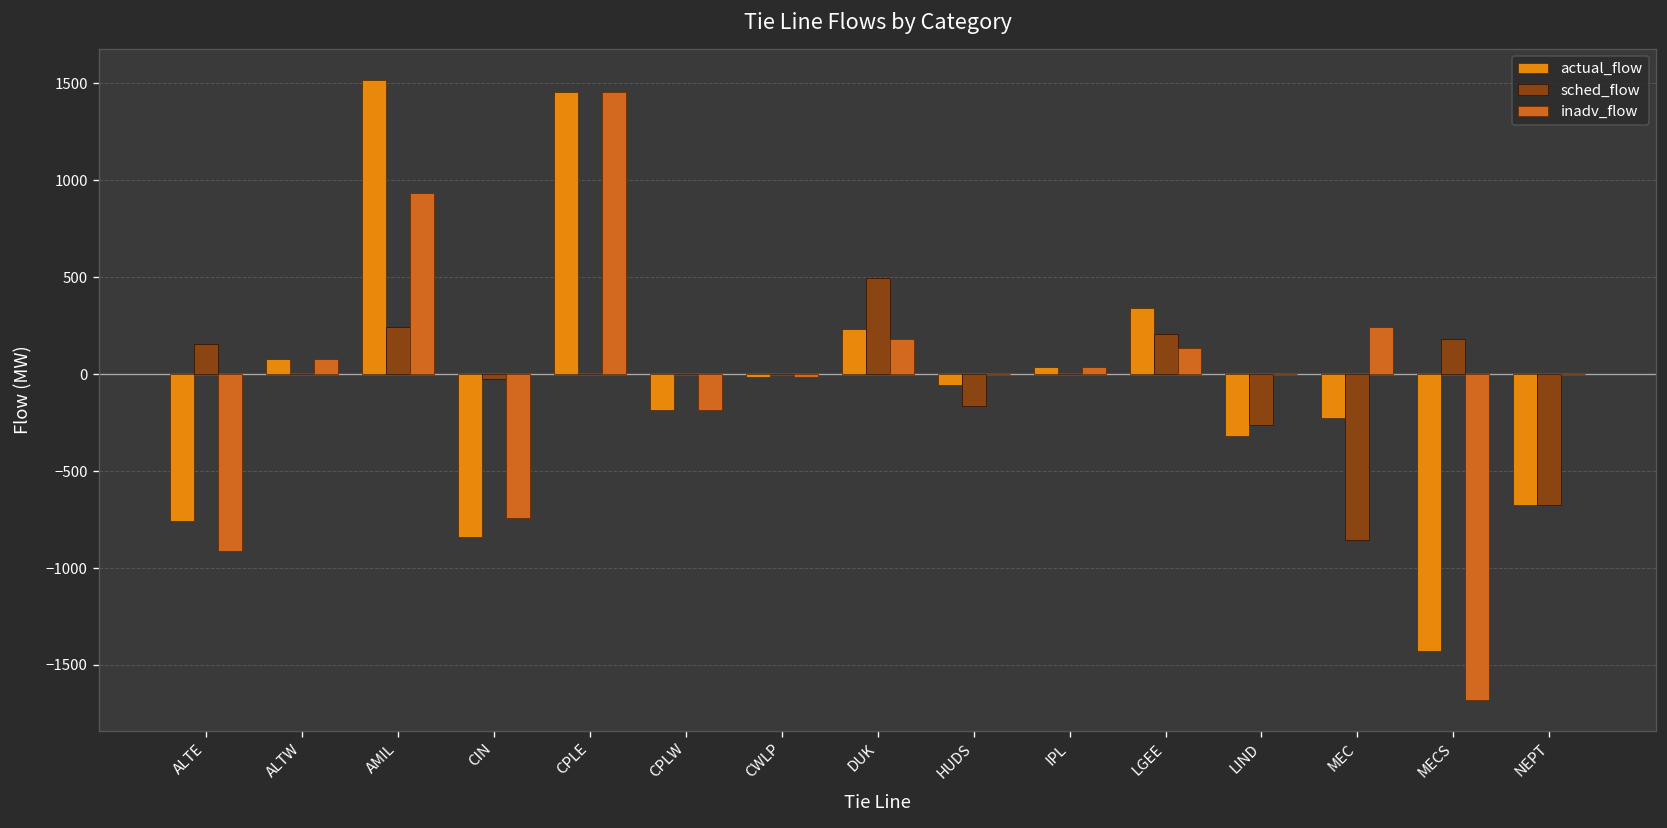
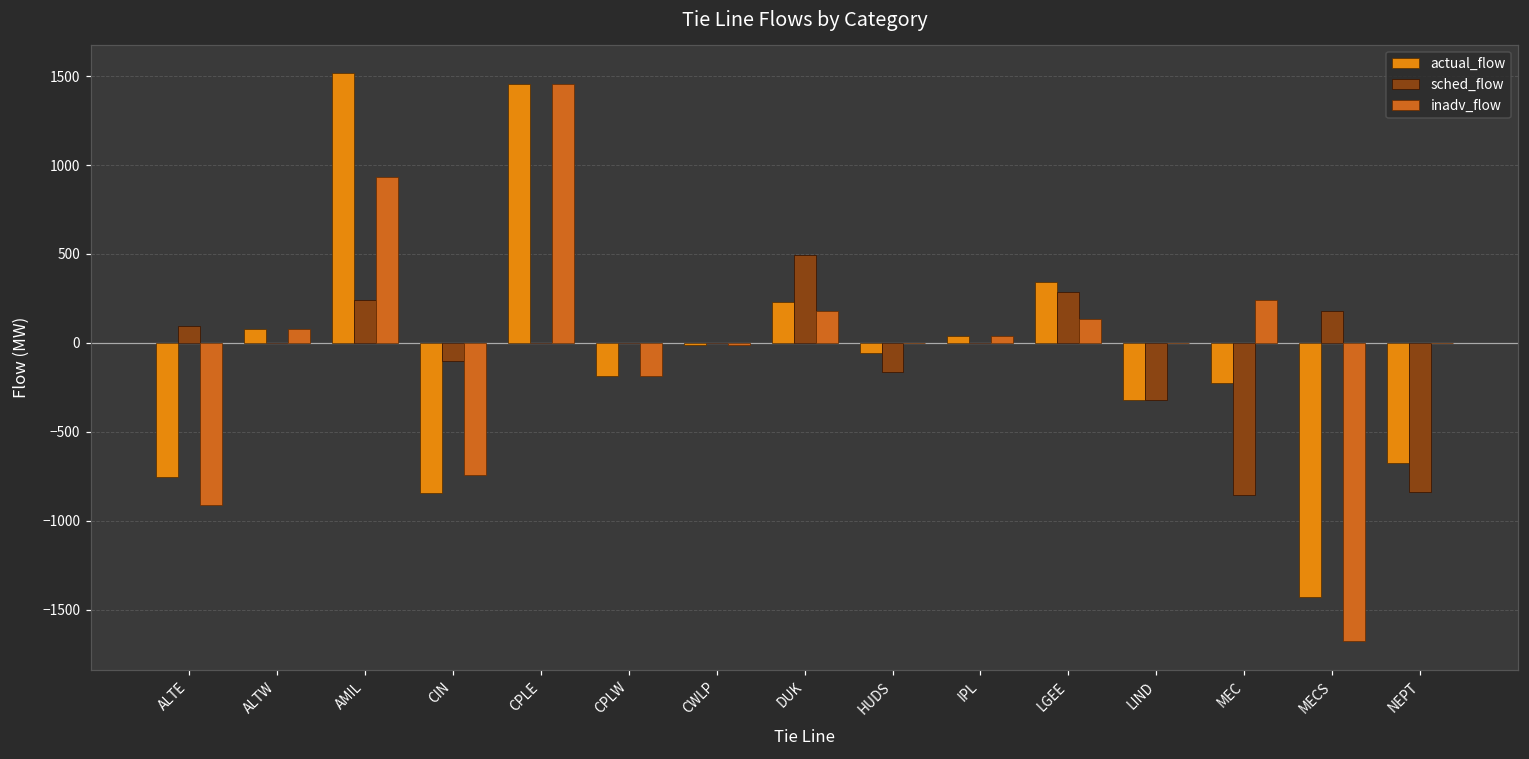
sched_flow, ALTE: 160 -> 90
sched_flow, CIN: -30 -> -100
sched_flow, LGEE: 210 -> 290
sched_flow, LIND: -260 -> -320
sched_flow, NEPT: -670 -> -840
